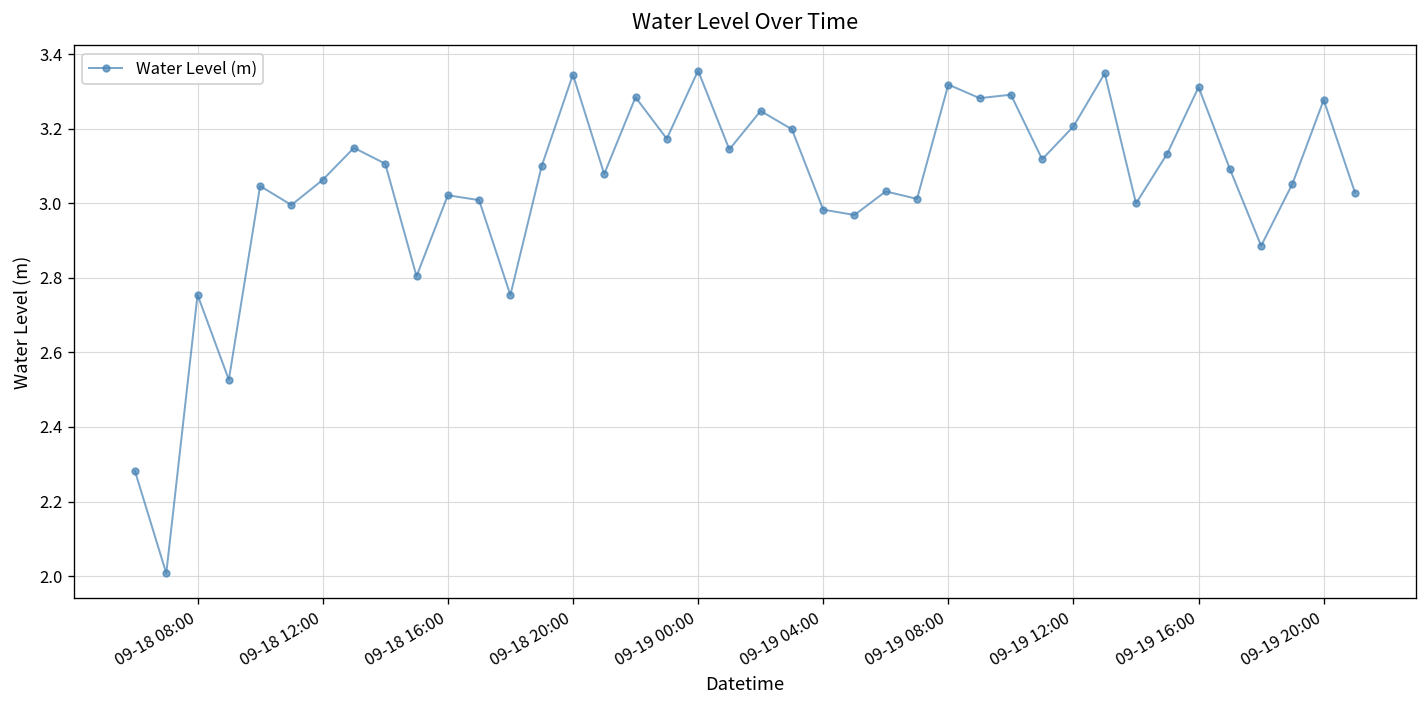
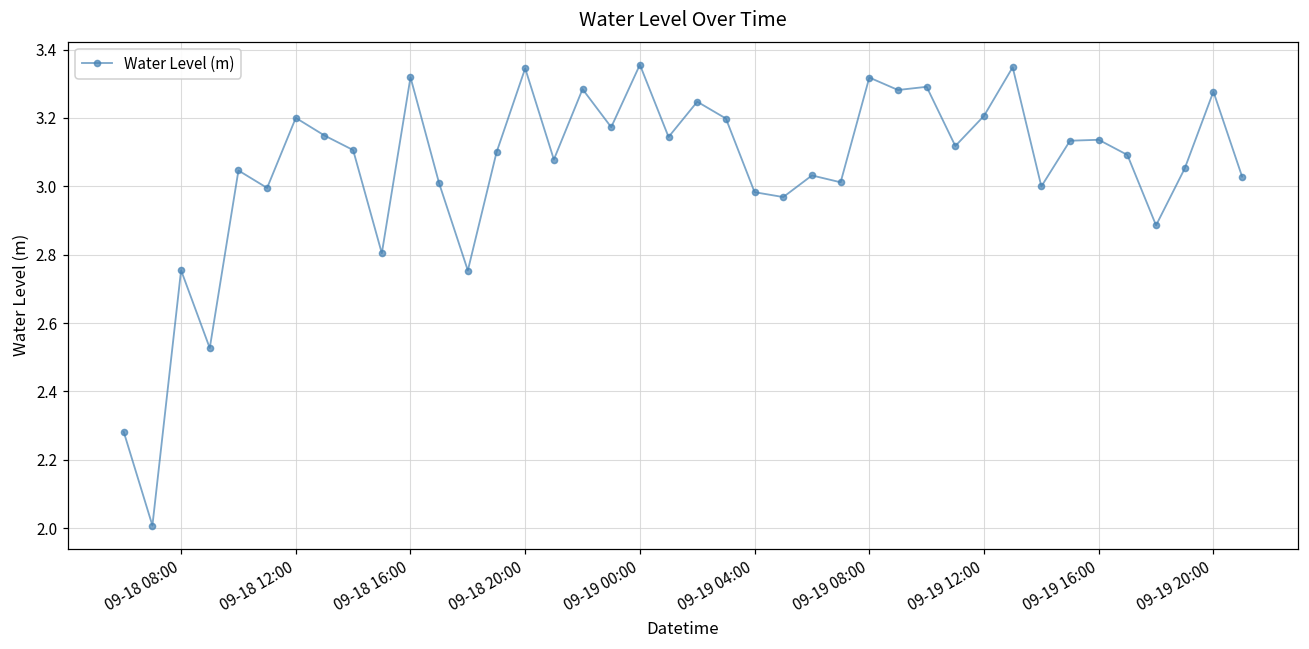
09-18 12:00: 3.06 -> 3.20
09-18 16:00: 3.02 -> 3.32
09-19 16:00: 3.31 -> 3.14
